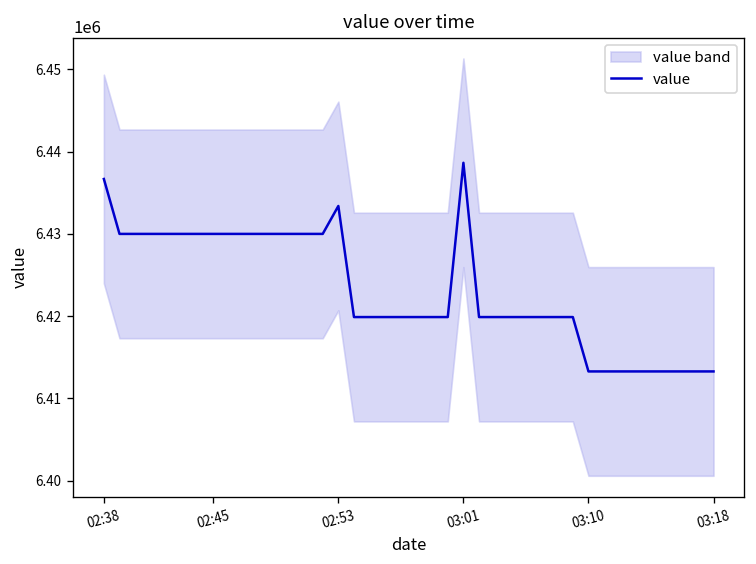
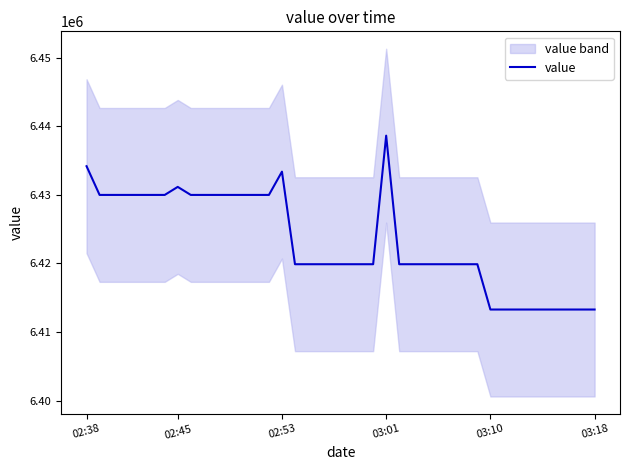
value, 02:38: 6437000 -> 6434000
value, 02:45: 6430000 -> 6431000
